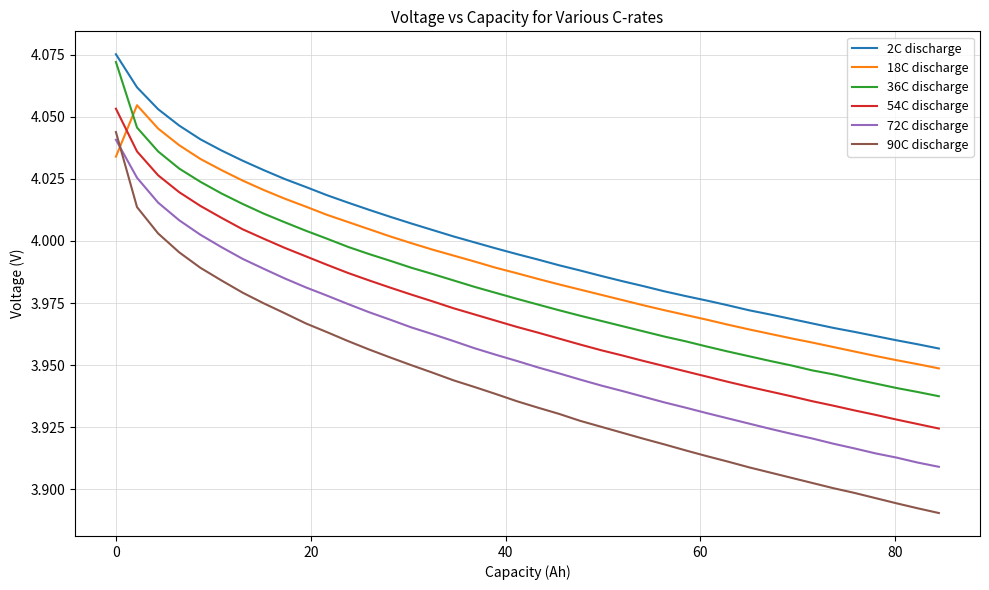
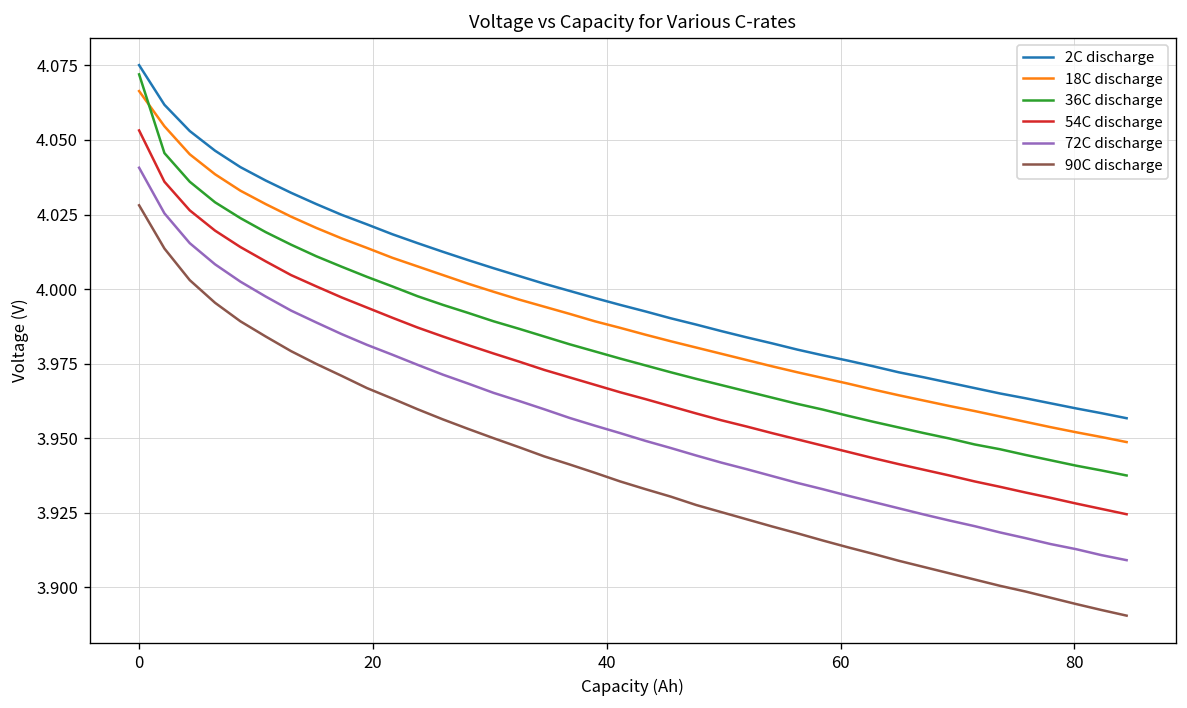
18C discharge, 0: 4.034 -> 4.066
90C discharge, 0: 4.044 -> 4.028
